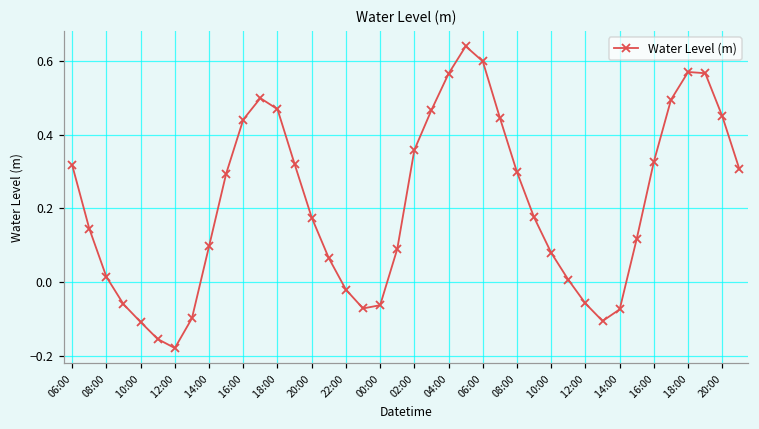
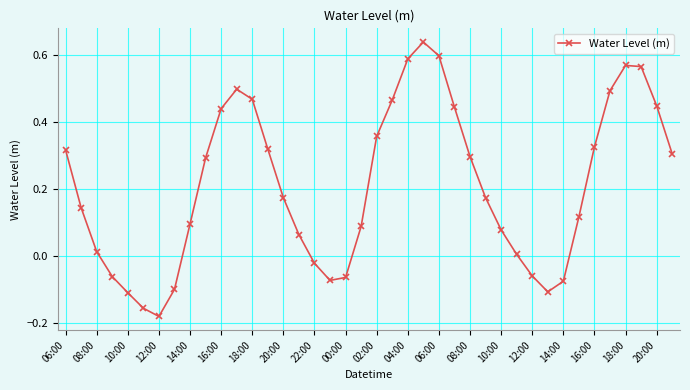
04:00: 0.57 -> 0.59
